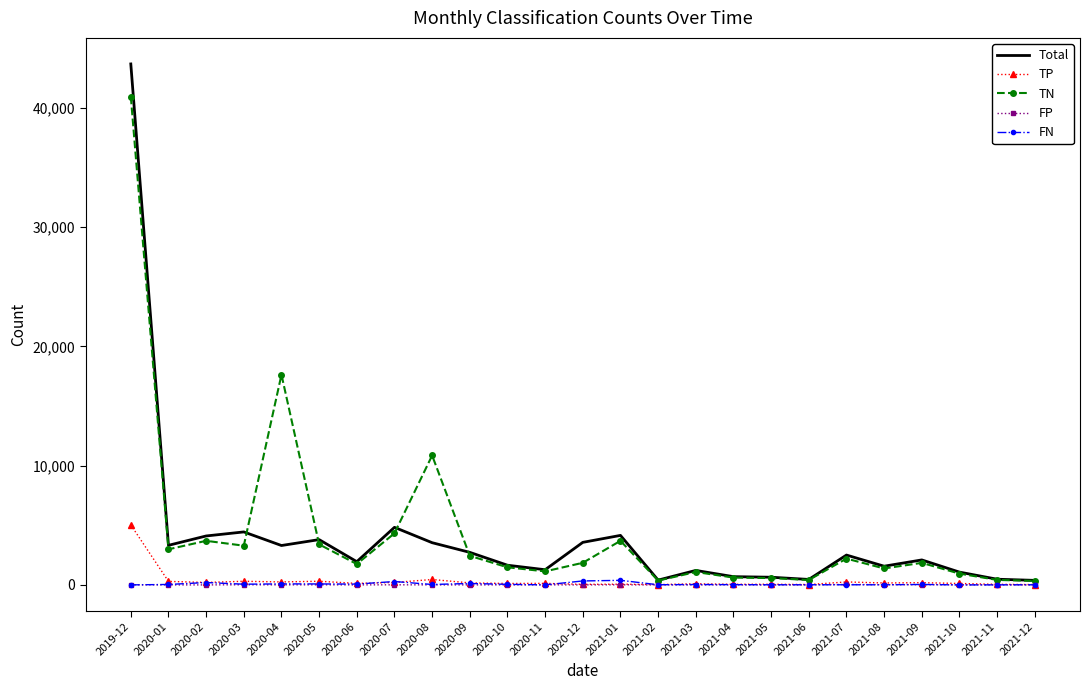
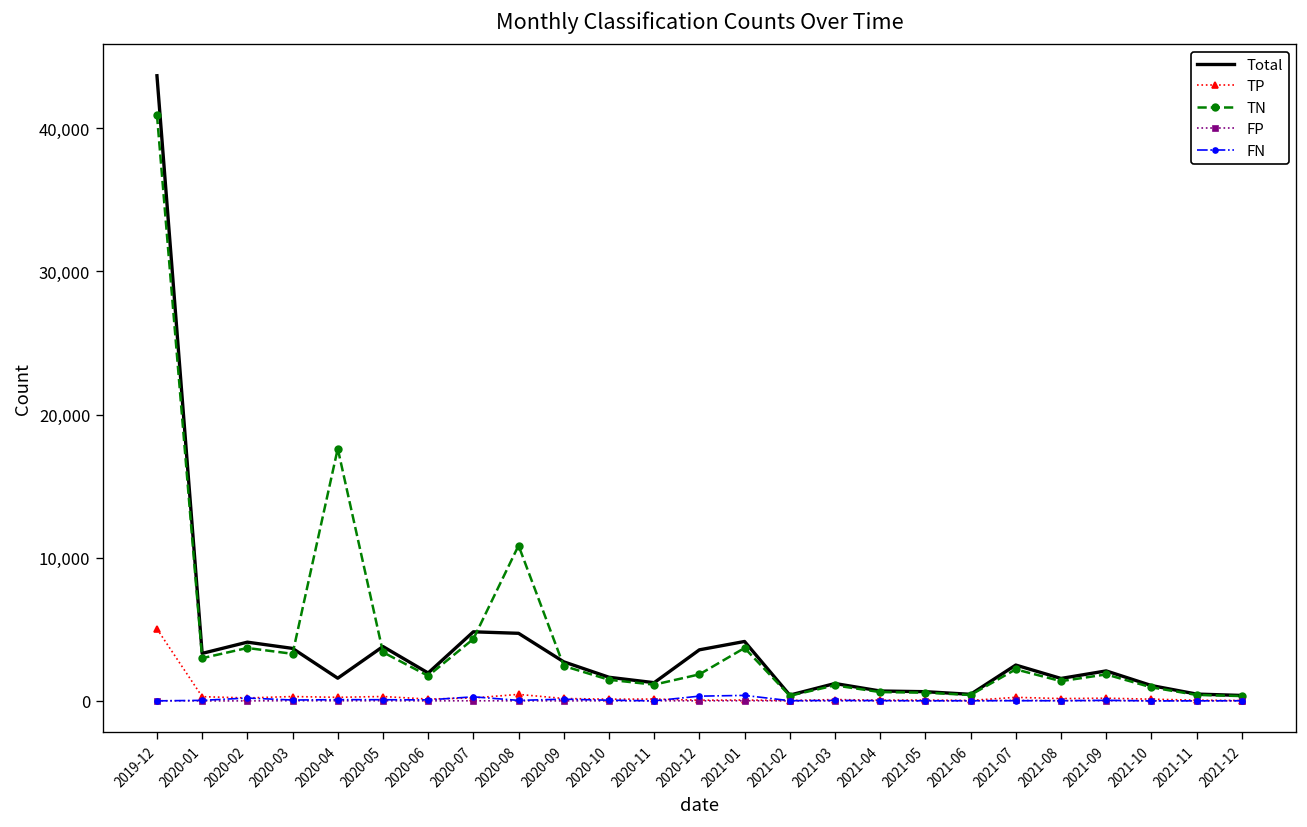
Total, 2020-03: 4,400 -> 3,700
Total, 2020-04: 3,300 -> 1,600
Total, 2020-08: 3,500 -> 4,700
